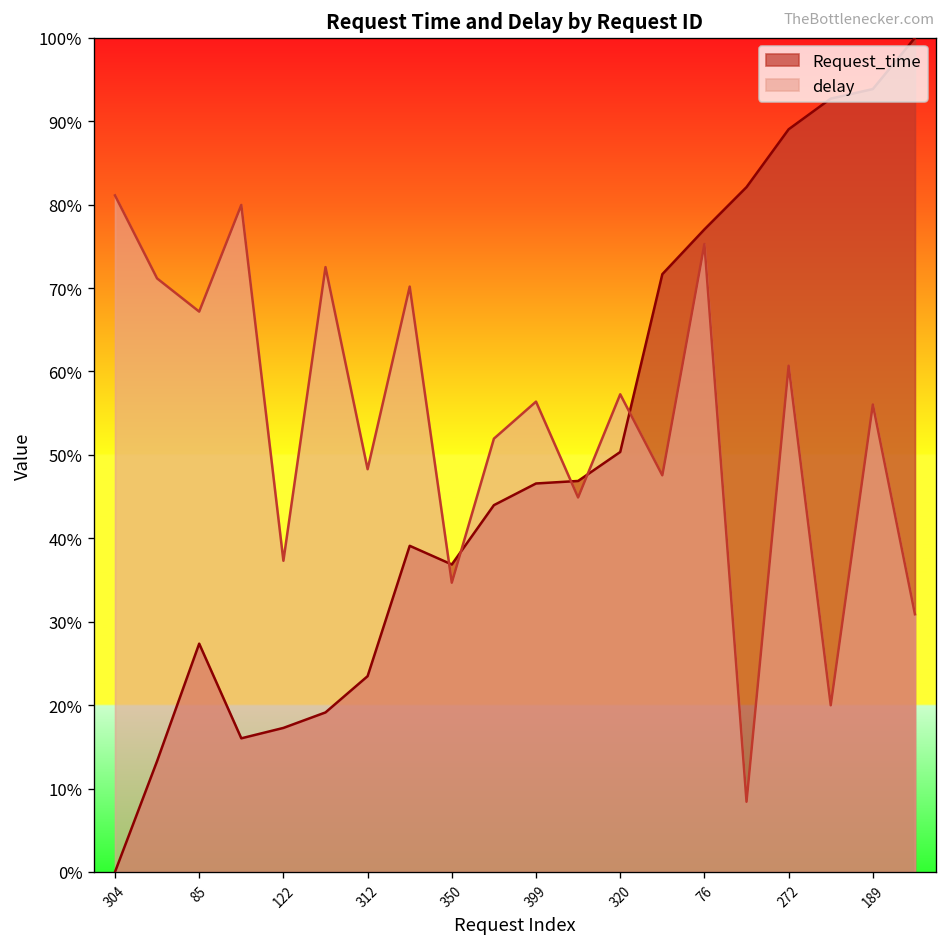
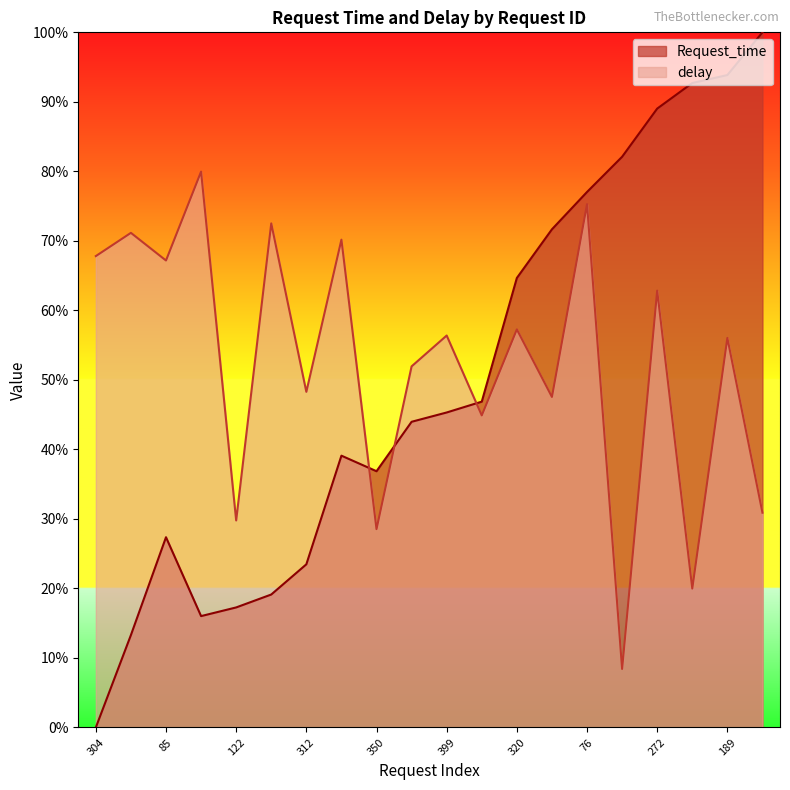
delay, 304: 81% -> 68%
delay, 122: 37% -> 30%
delay, 350: 35% -> 29%
Request_time, 399: 47% -> 45%
Request_time, 320: 50% -> 65%
delay, 272: 61% -> 63%
